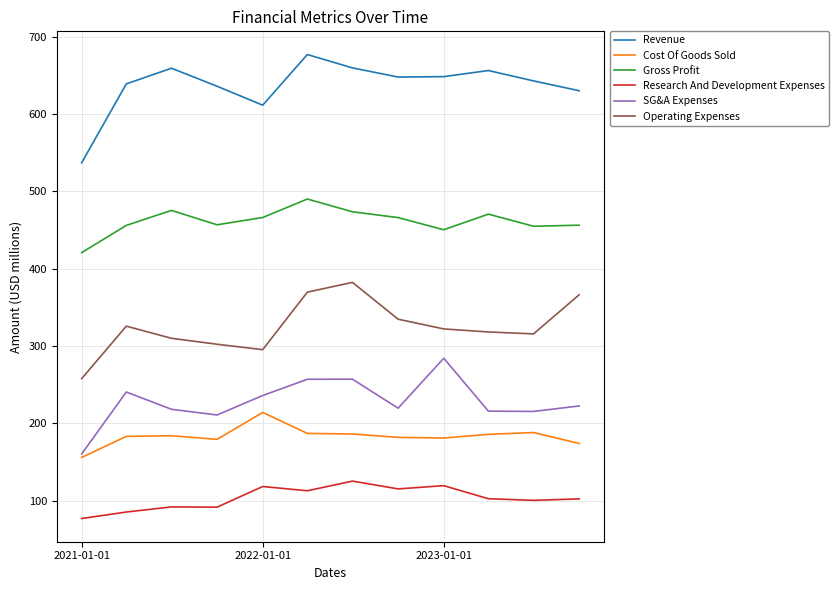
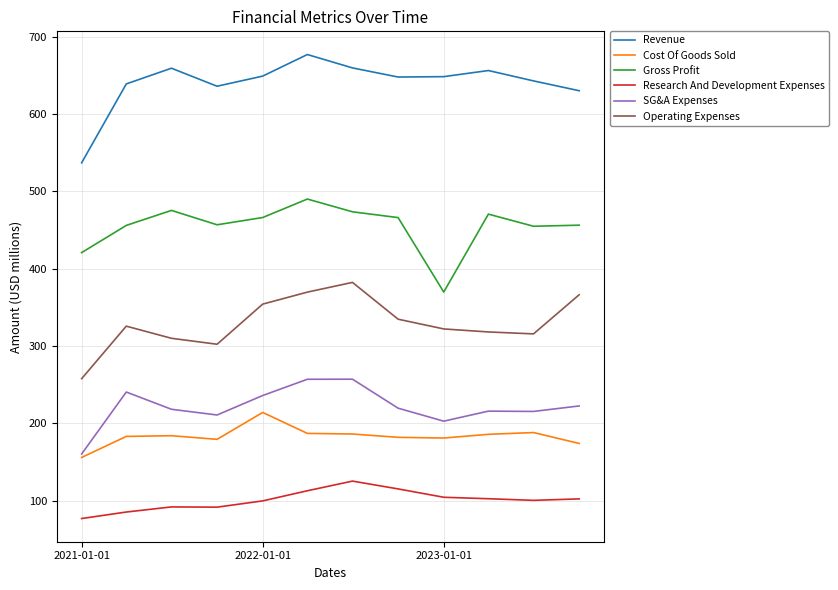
Revenue, 2022-01-01: 610 -> 650
Research And Development Expenses, 2022-01-01: 120 -> 100
Operating Expenses, 2022-01-01: 300 -> 350
Gross Profit, 2023-01-01: 450 -> 370
Research And Development Expenses, 2023-01-01: 120 -> 100
SG&A Expenses, 2023-01-01: 280 -> 200
